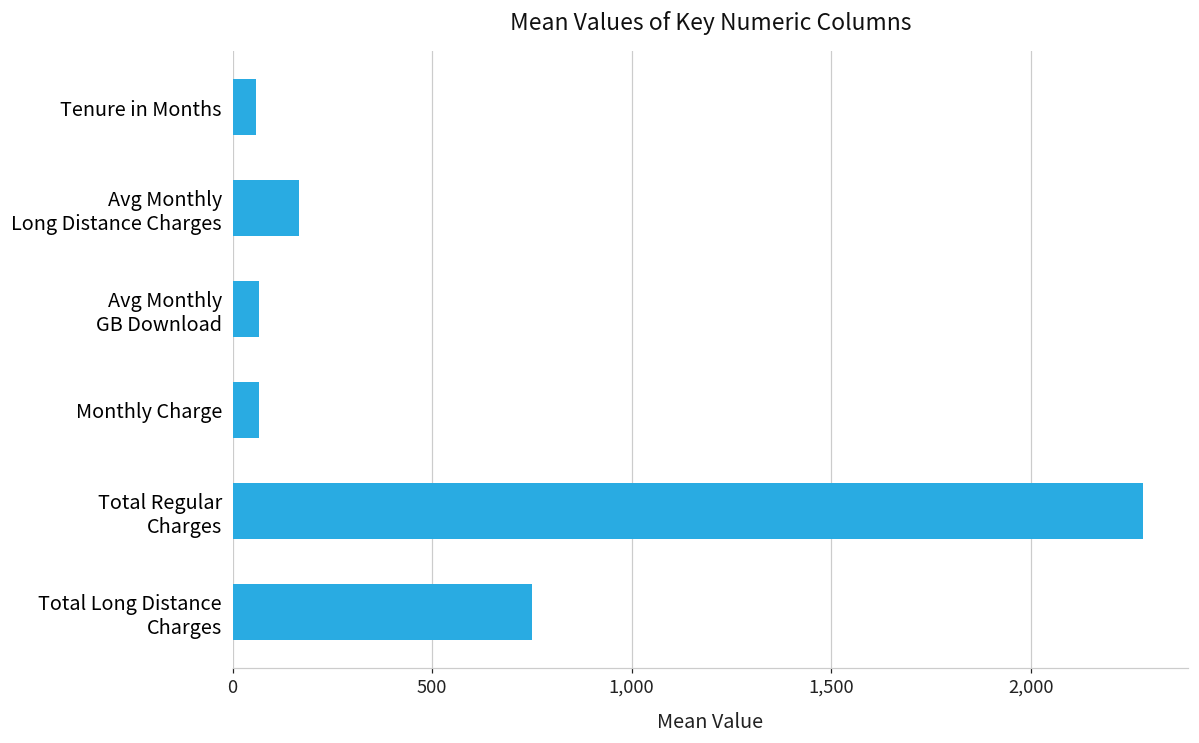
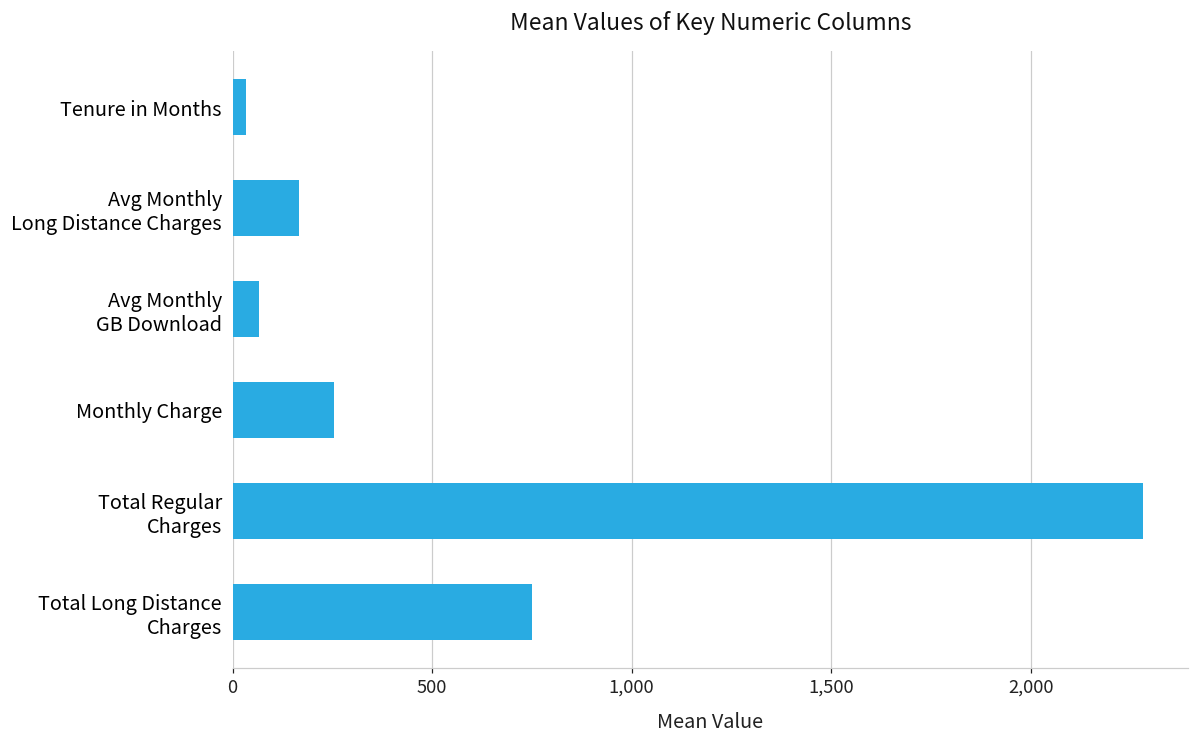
Tenure in Months: 60 -> 30
Monthly Charge: 70 -> 250
